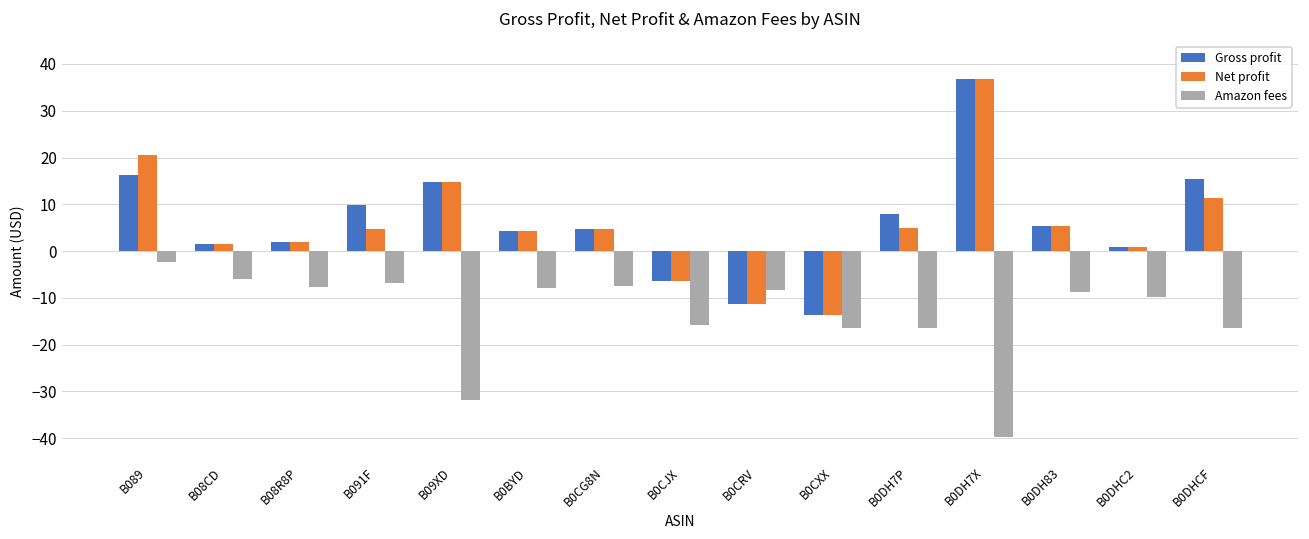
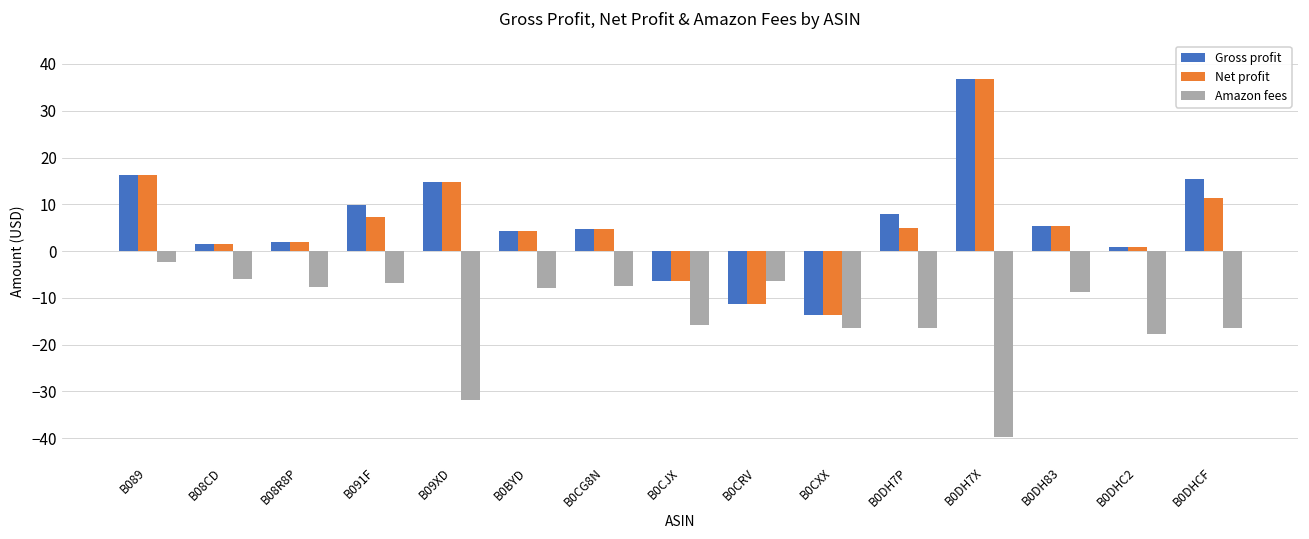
Net profit, B089: 21 -> 16
Net profit, B091F: 5 -> 7
Amazon fees, B0CRV: -8 -> -6
Amazon fees, B0DHC2: -10 -> -18
